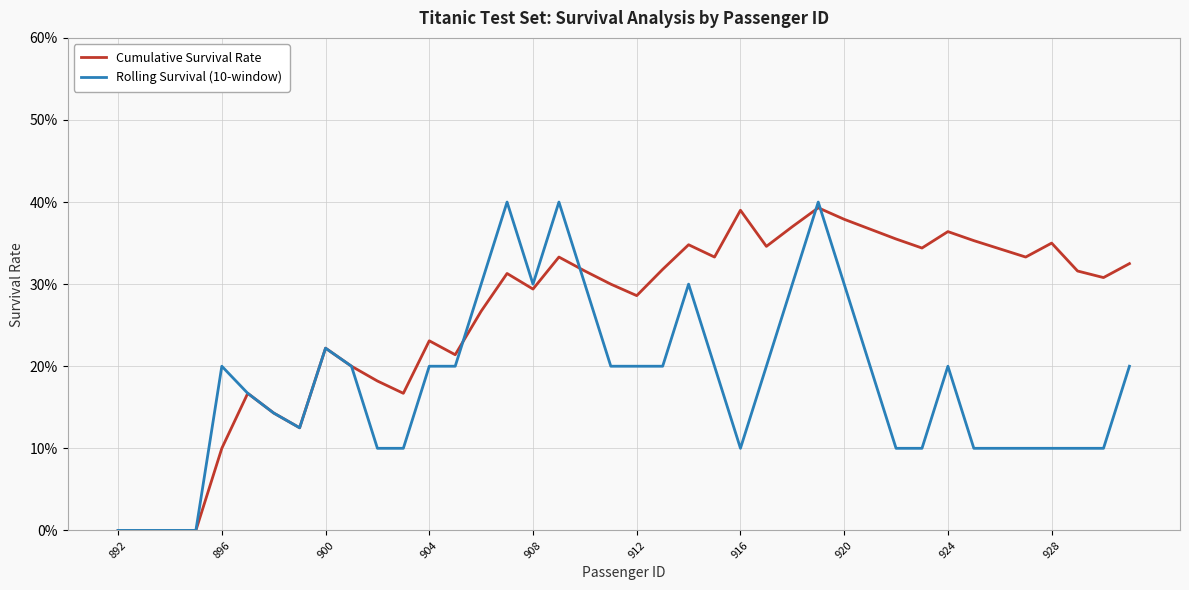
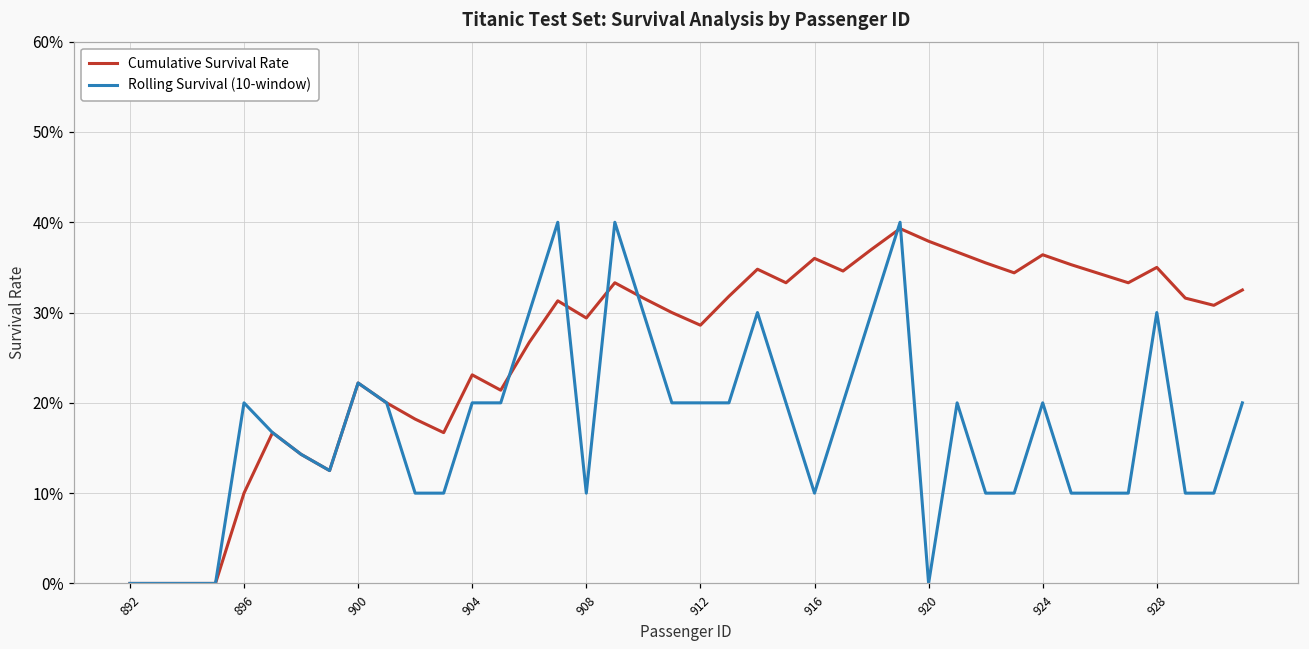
Rolling Survival (10-window), 908: 30% -> 10%
Cumulative Survival Rate, 916: 39% -> 36%
Rolling Survival (10-window), 920: 30% -> 0%
Rolling Survival (10-window), 928: 10% -> 30%
